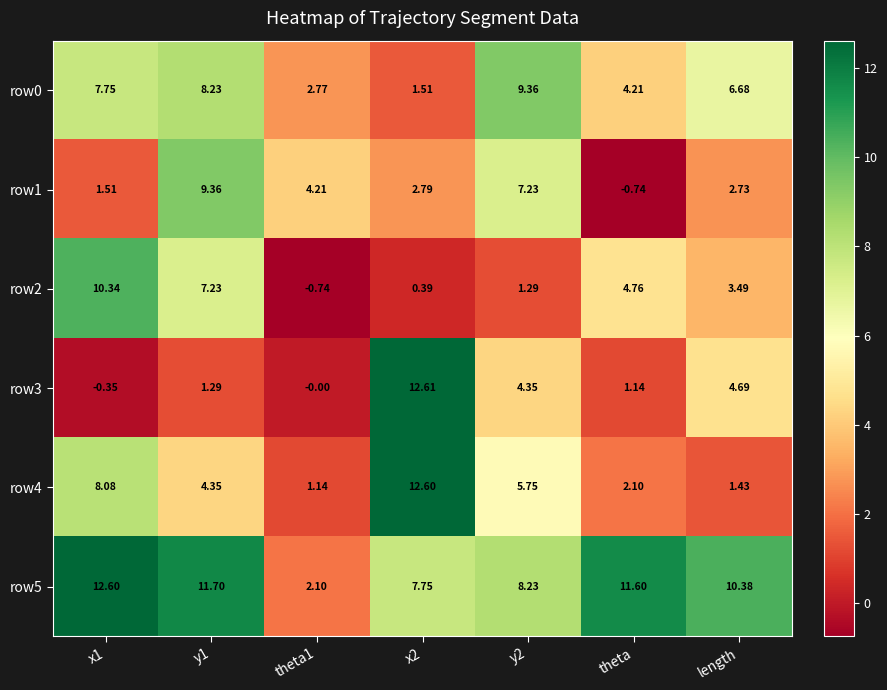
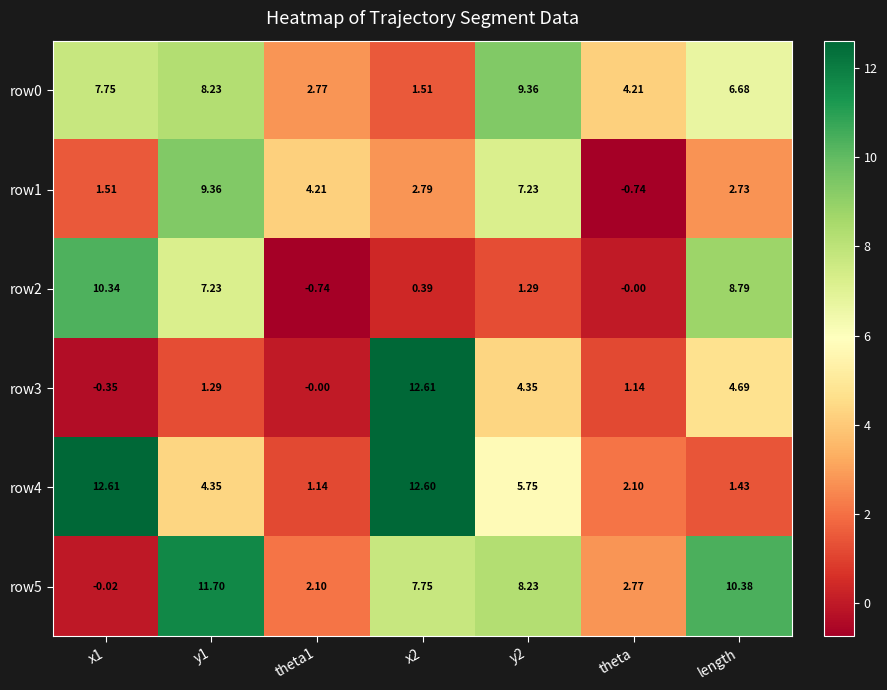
row2, theta: 4.76 -> -0.00
row2, length: 3.49 -> 8.79
row4, x1: 8.08 -> 12.61
row5, x1: 12.60 -> -0.02
row5, theta: 11.60 -> 2.77
